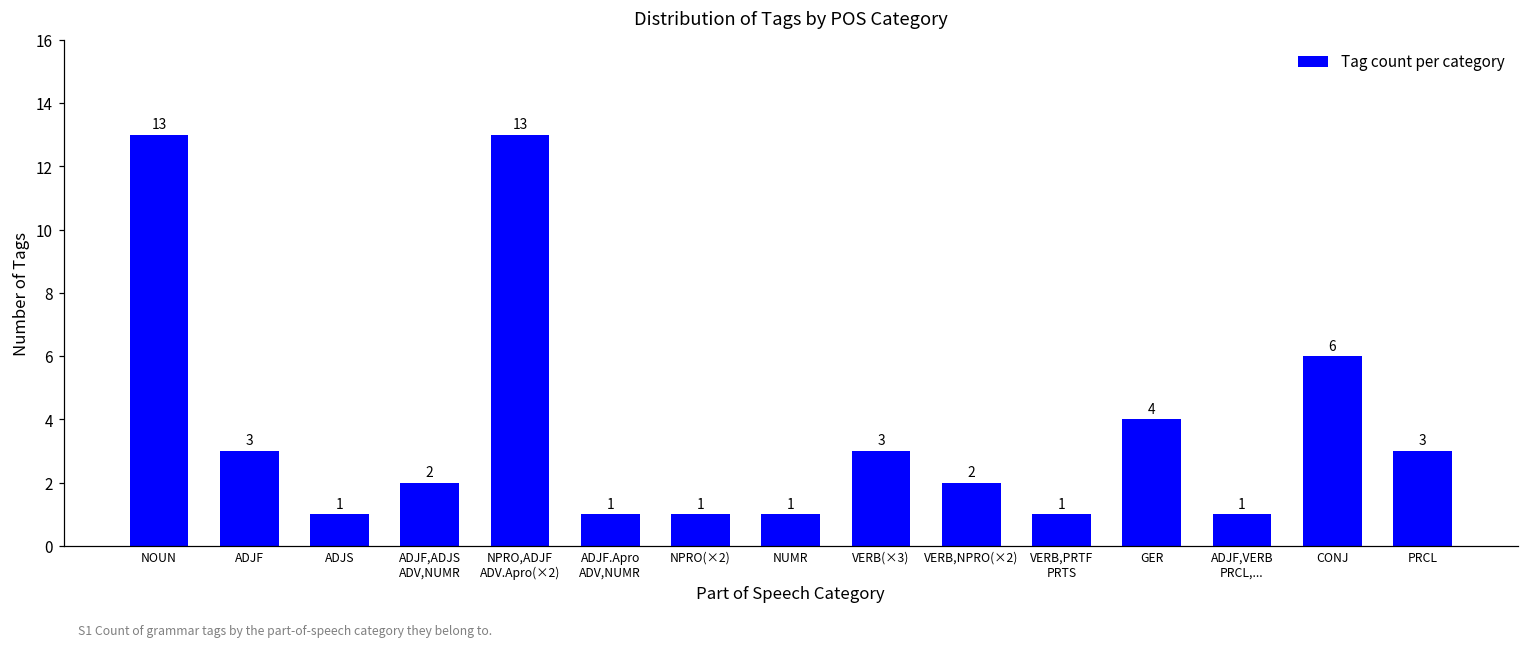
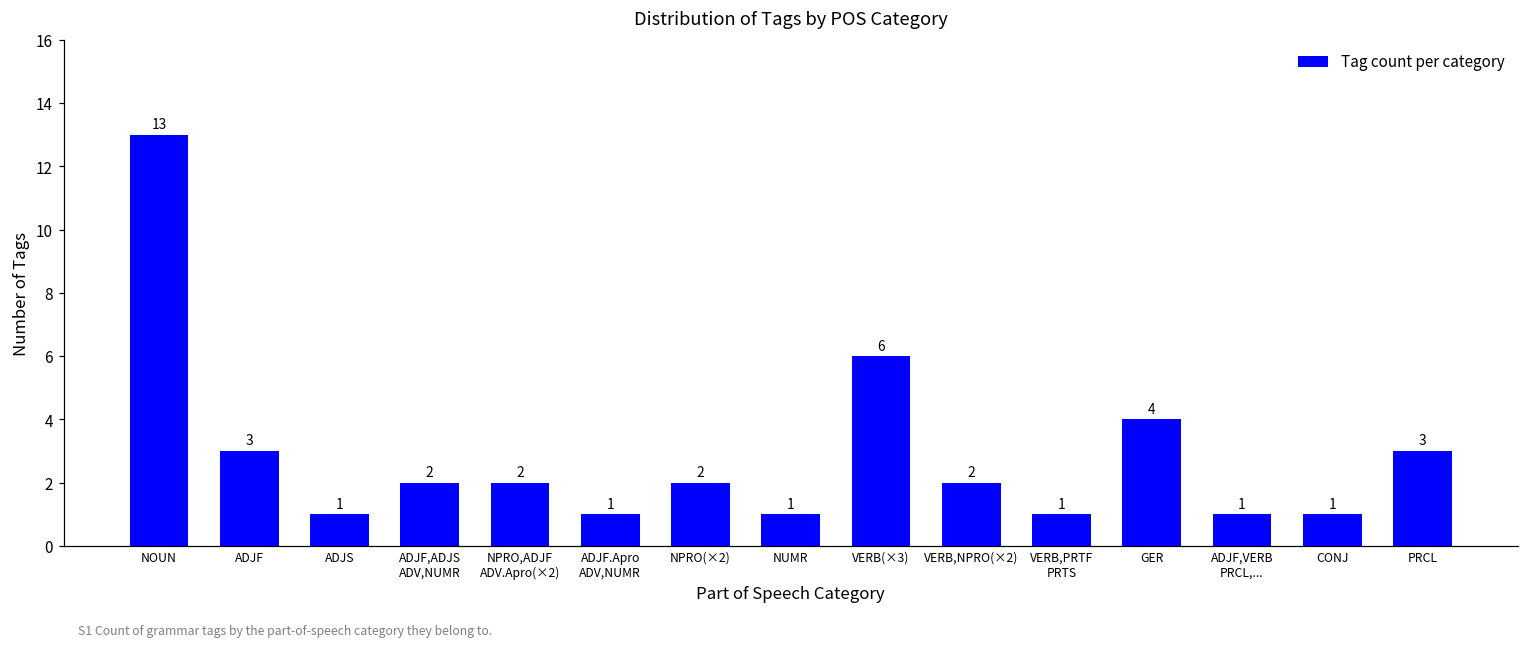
NPRO,ADJF ADV.Apro(×2): 13 -> 2
NPRO(×2): 1 -> 2
VERB(×3): 3 -> 6
CONJ: 6 -> 1
